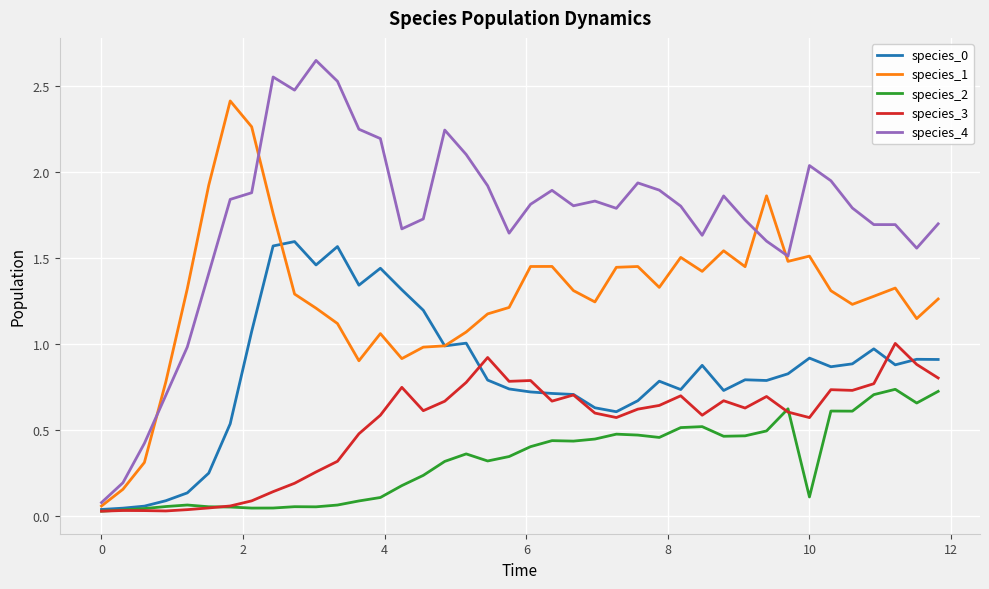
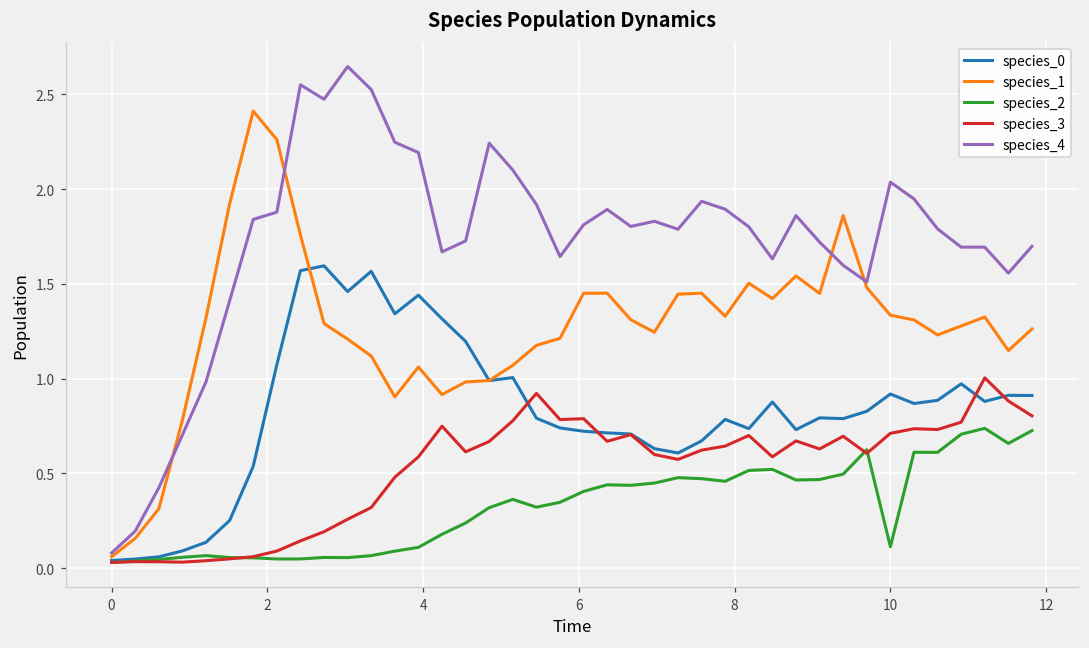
species_1, 10: 1.51 -> 1.33
species_3, 10: 0.57 -> 0.71
